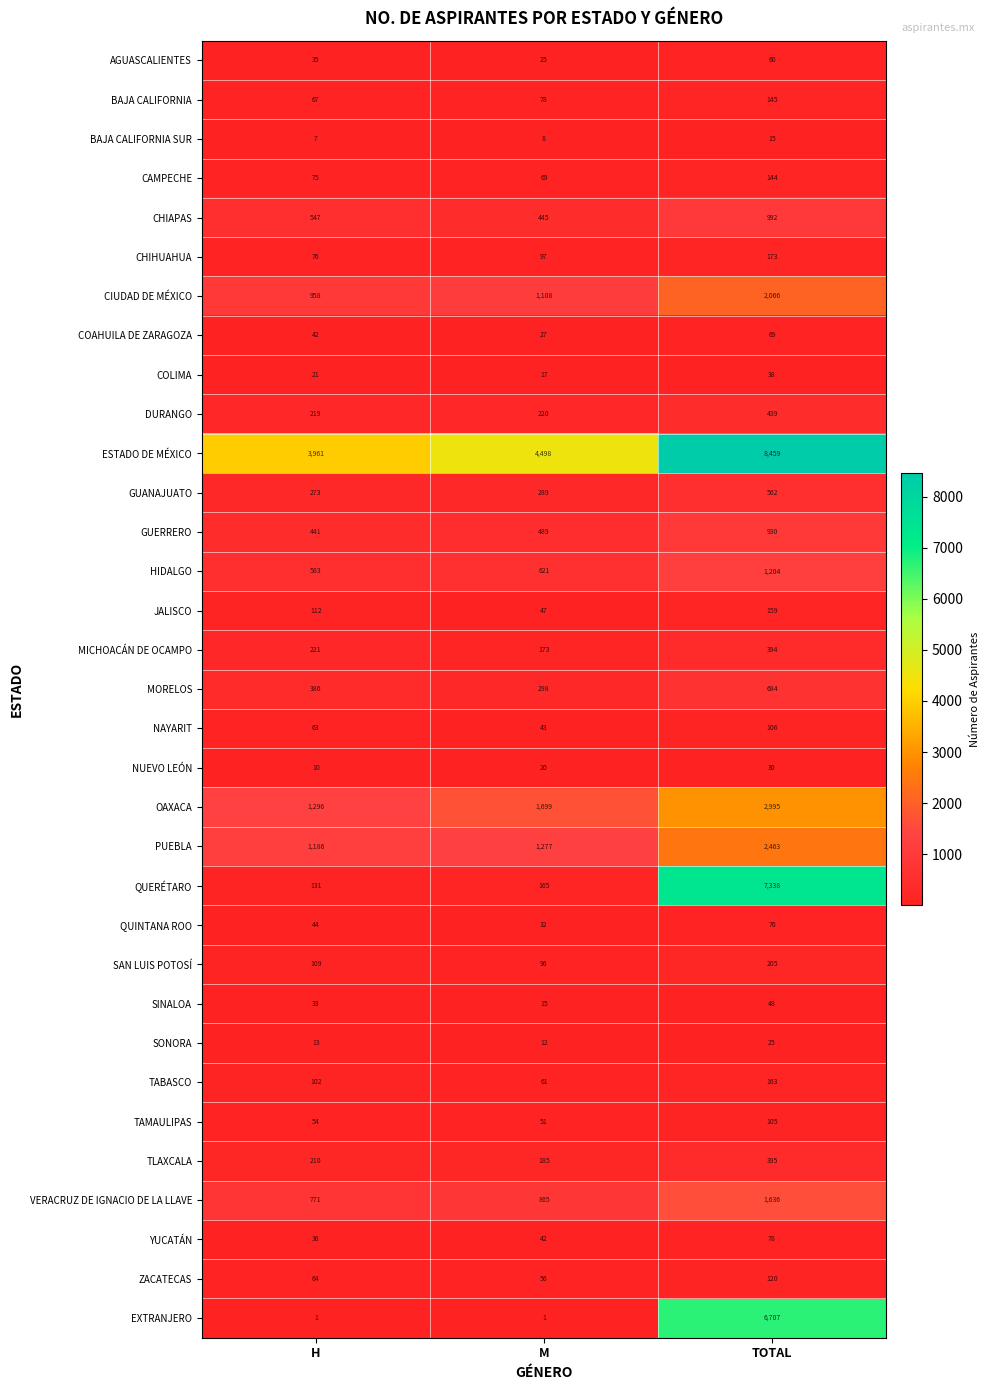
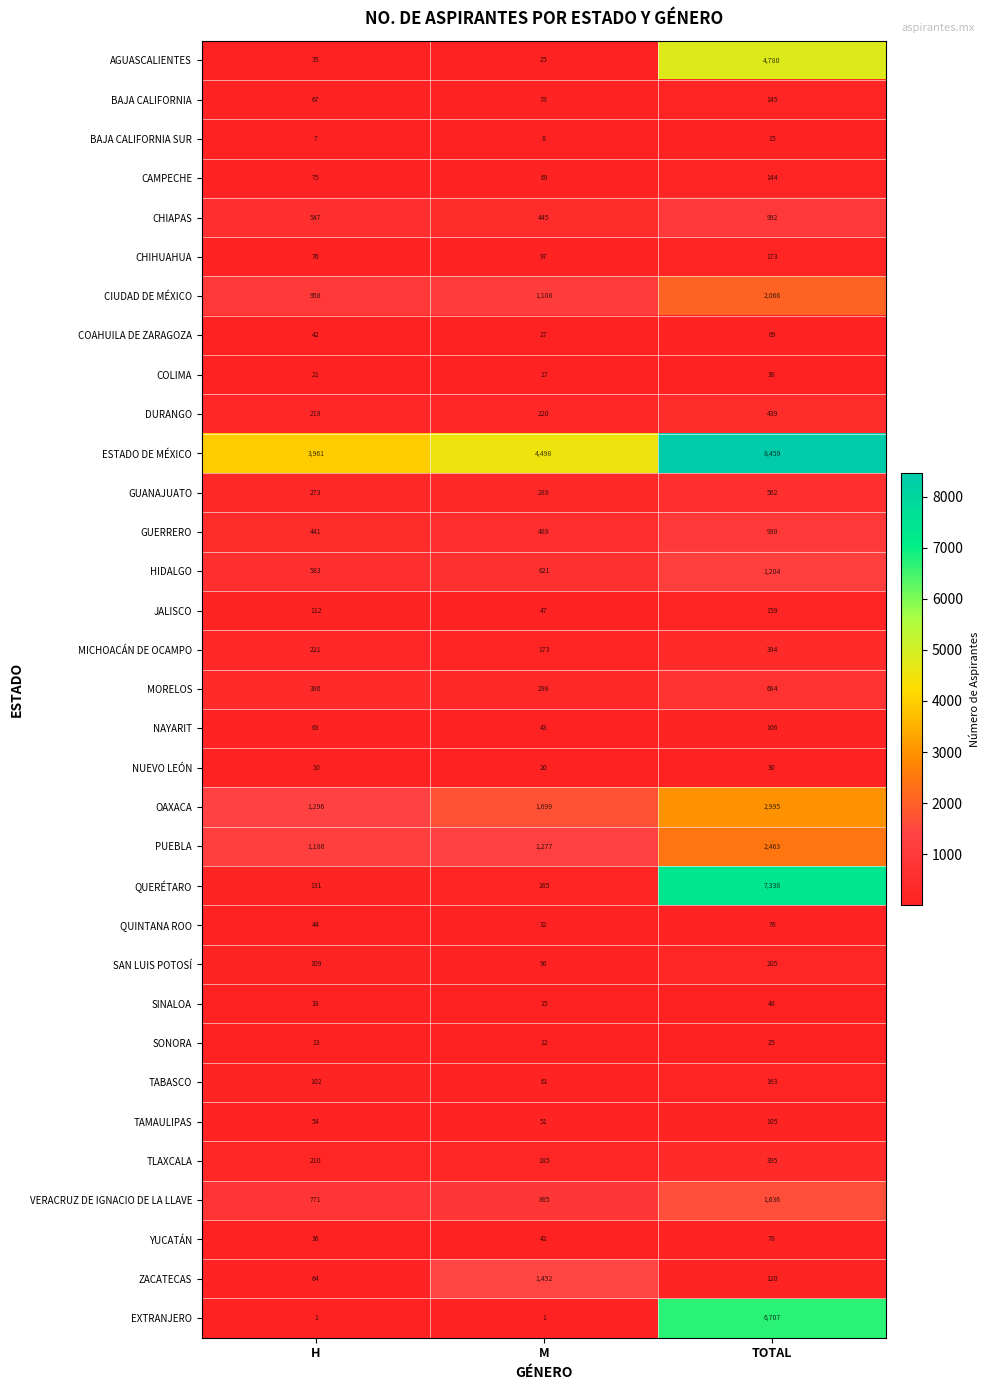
AGUASCALIENTES, TOTAL: 60 -> 4,780
ZACATECAS, M: 56 -> 1,452
